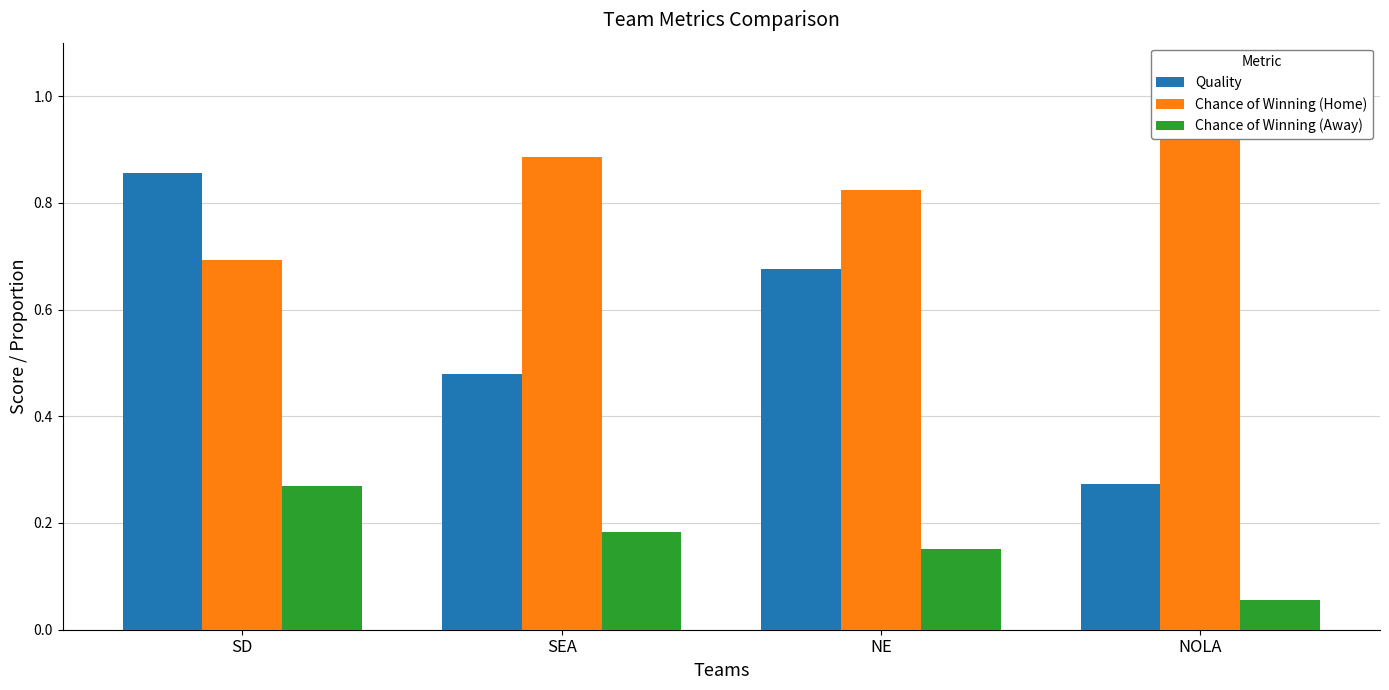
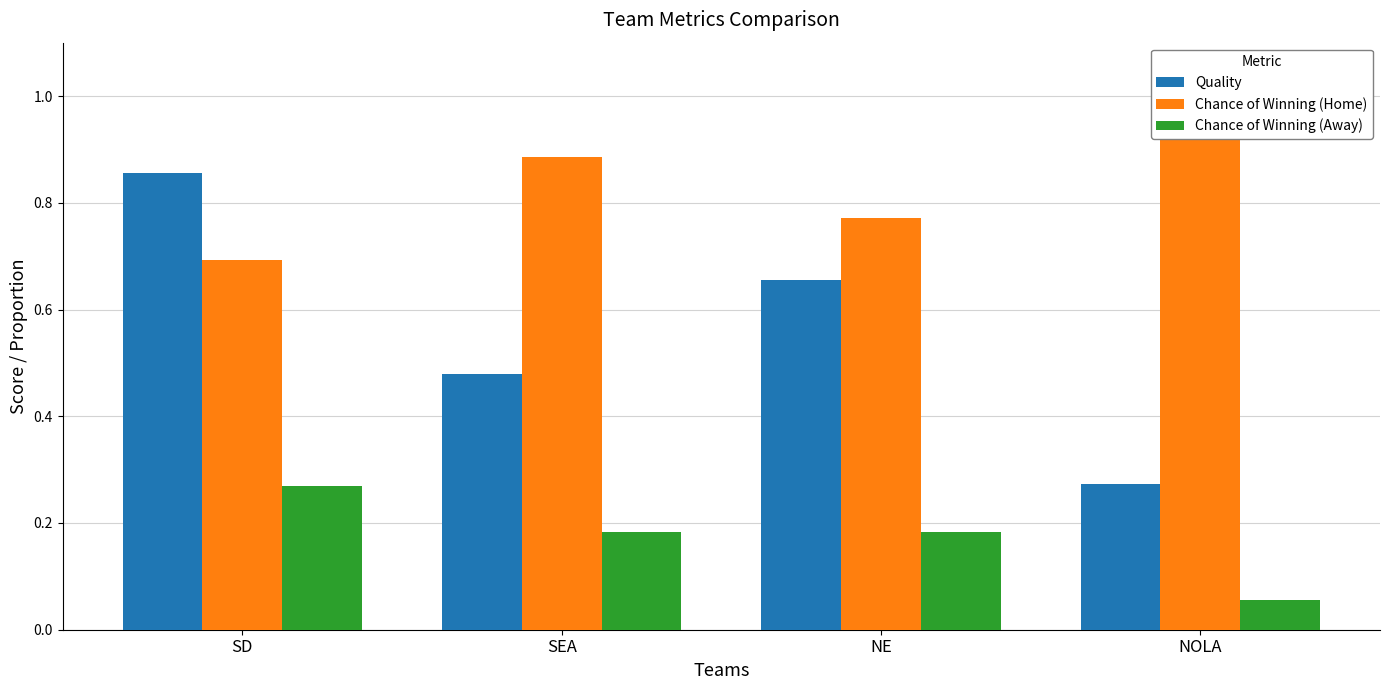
Quality, NE: 0.68 -> 0.66
Chance of Winning (Home), NE: 0.82 -> 0.77
Chance of Winning (Away), NE: 0.15 -> 0.18
